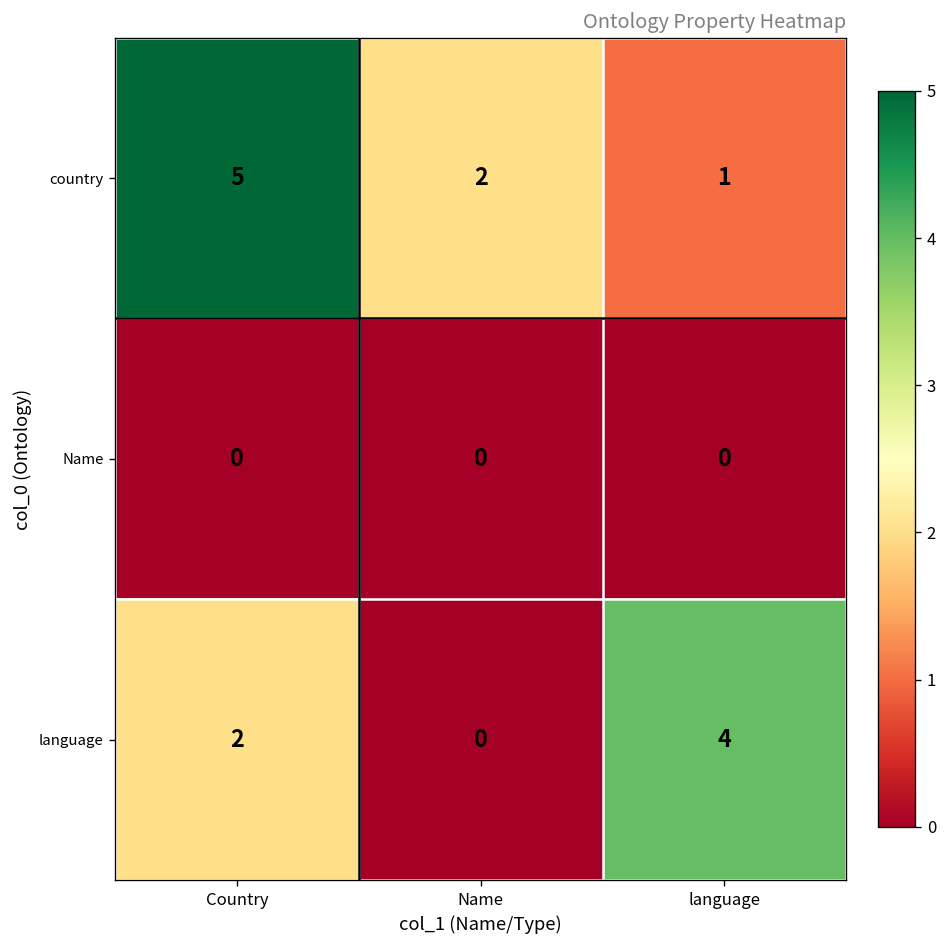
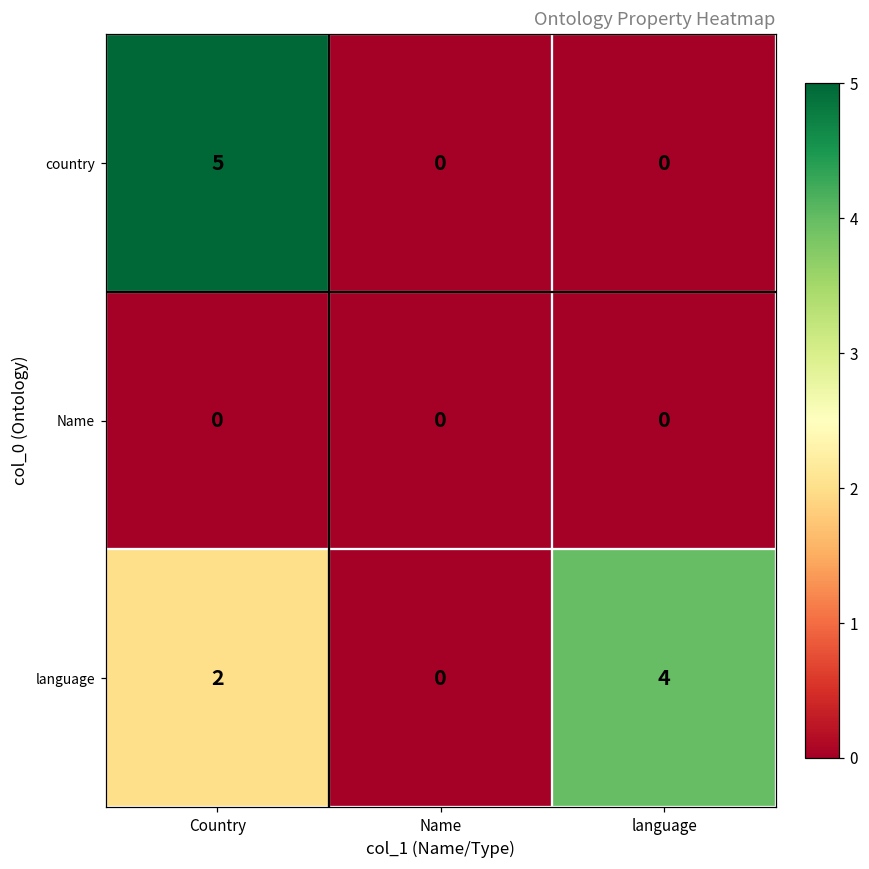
country, Name: 2 -> 0
country, language: 1 -> 0
